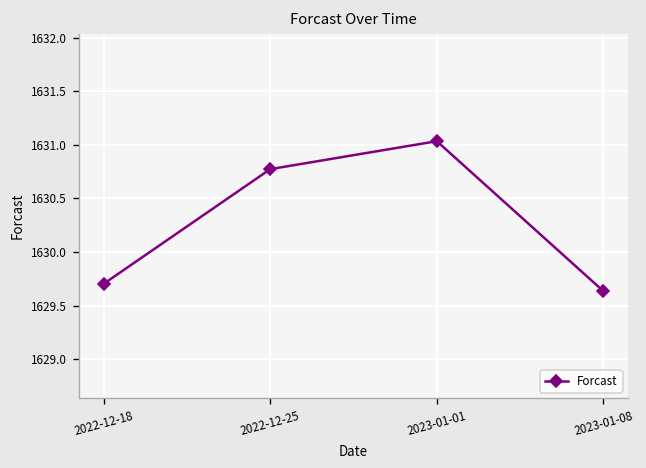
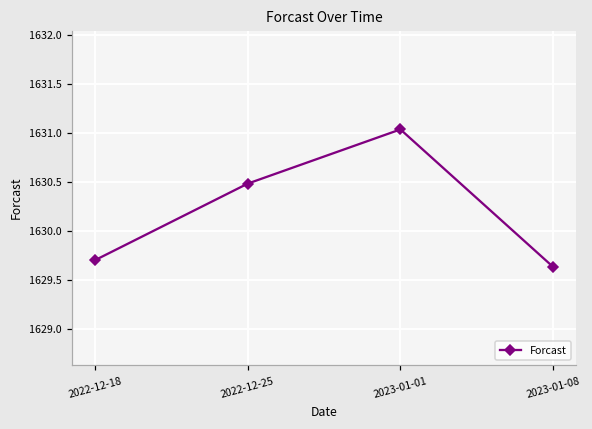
2022-12-25: 1630.8 -> 1630.5
